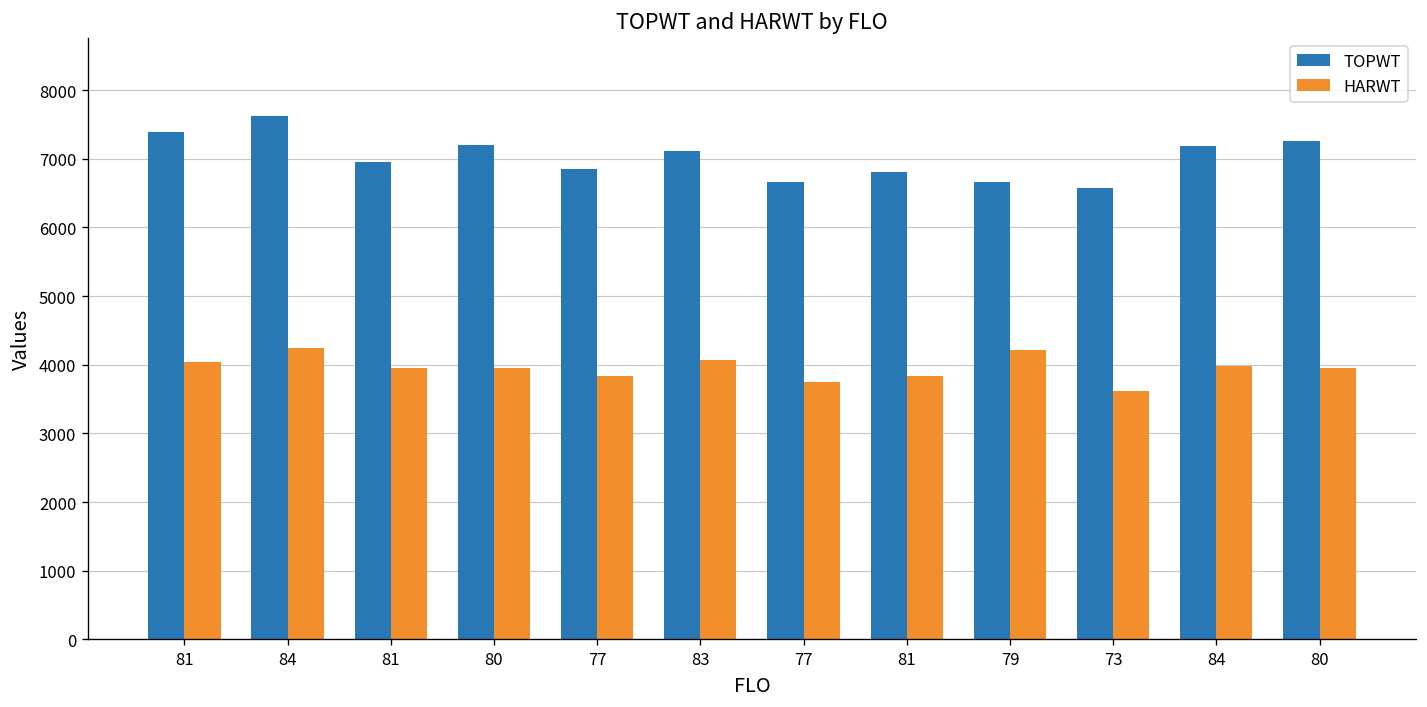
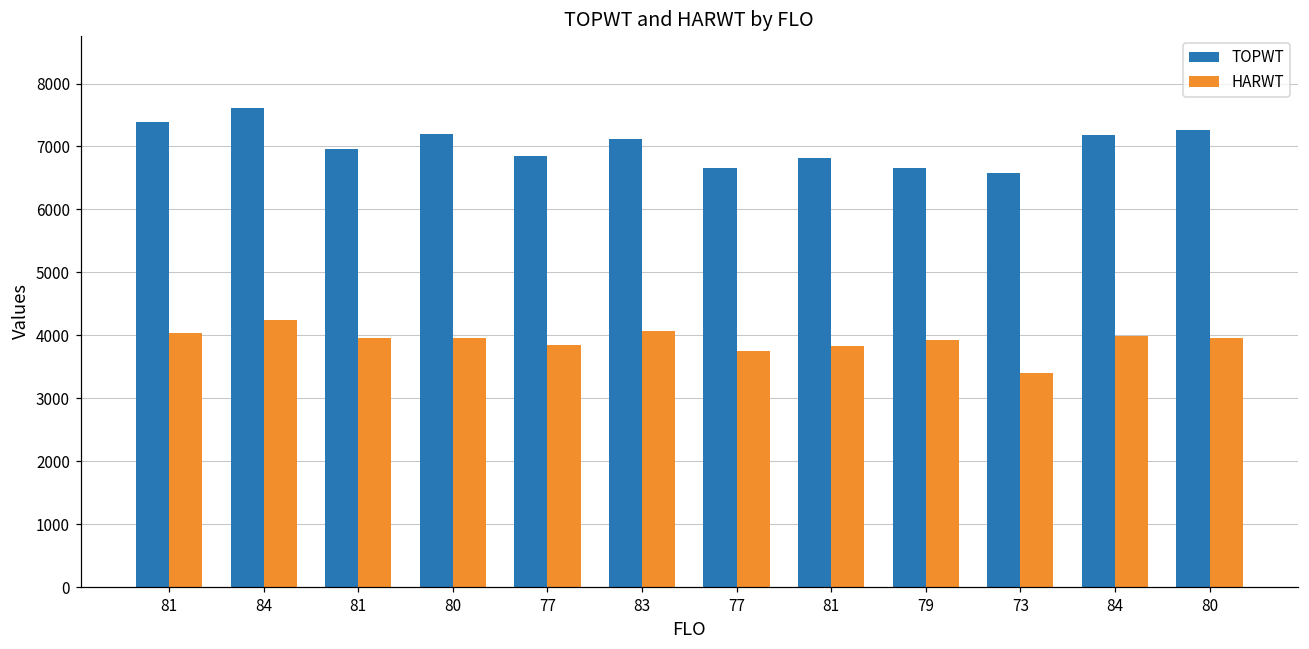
HARWT, 79: 4200 -> 3900
HARWT, 73: 3600 -> 3400
